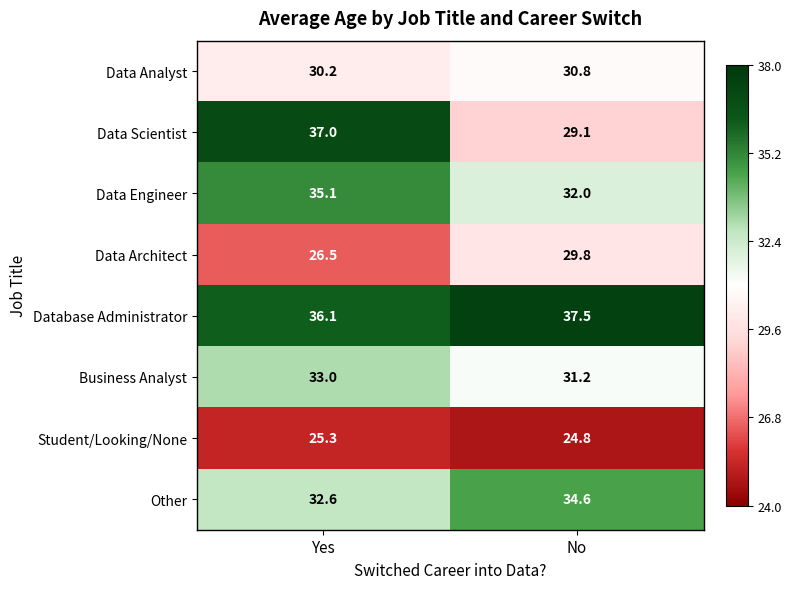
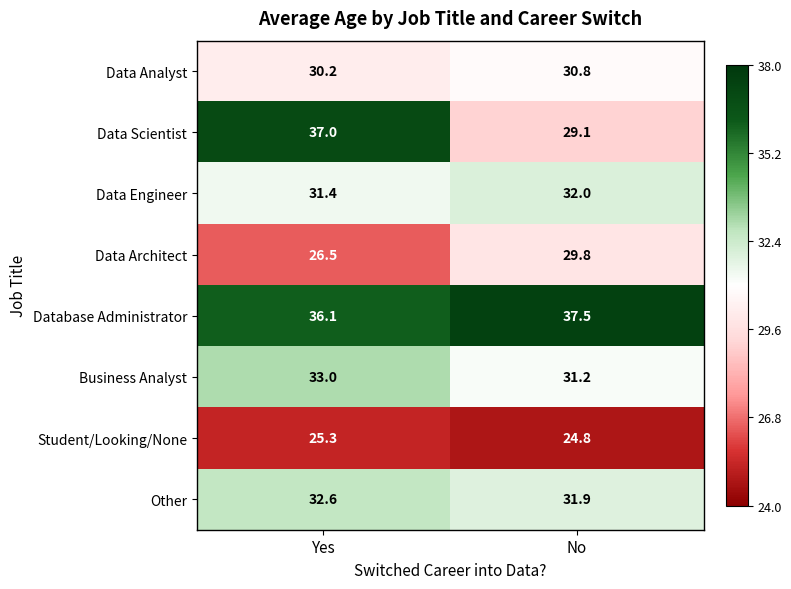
Data Engineer, Yes: 35.1 -> 31.4
Other, No: 34.6 -> 31.9
